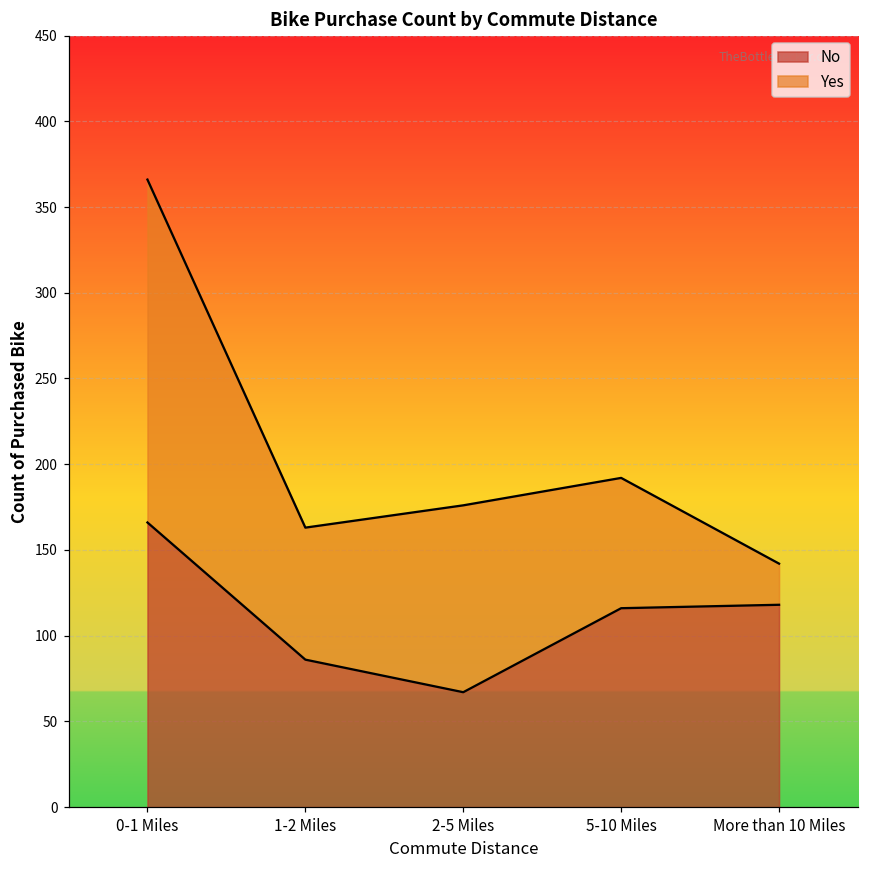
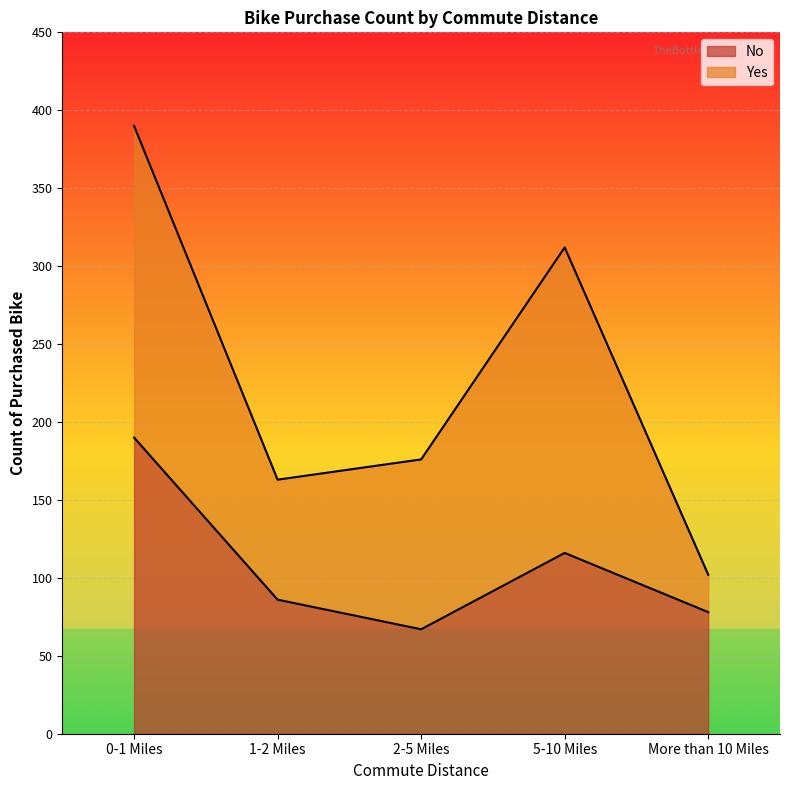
No, 0-1 Miles: 166 -> 190
Yes, 5-10 Miles: 76 -> 196
No, More than 10 Miles: 118 -> 78
